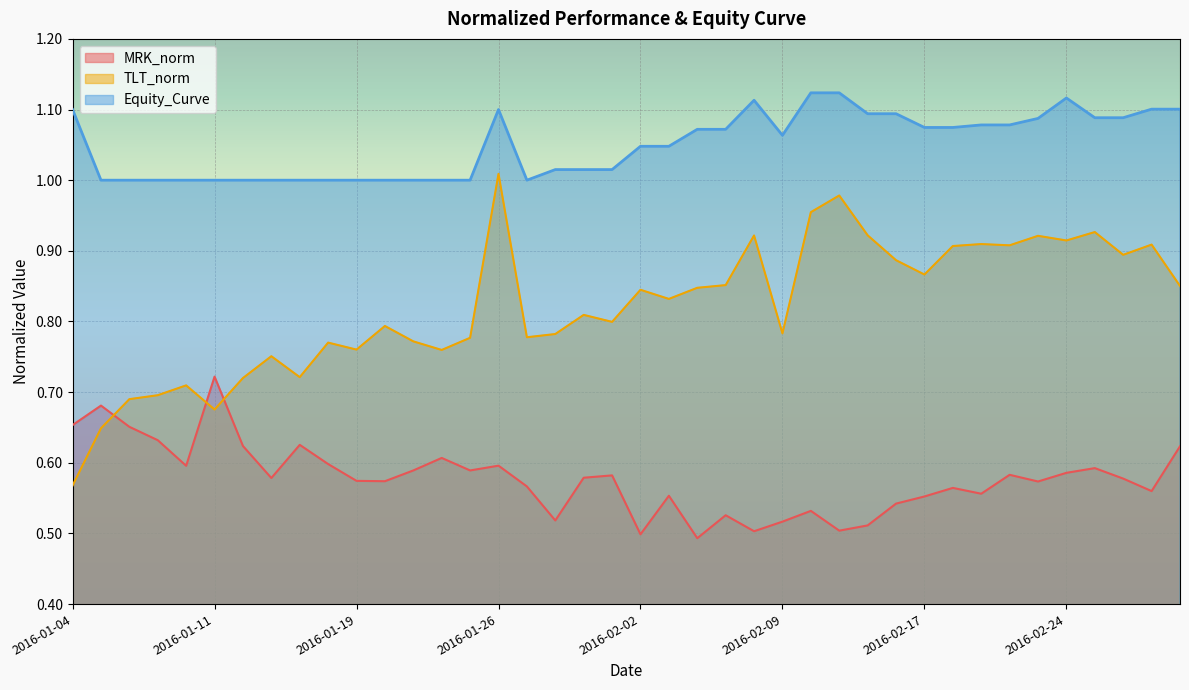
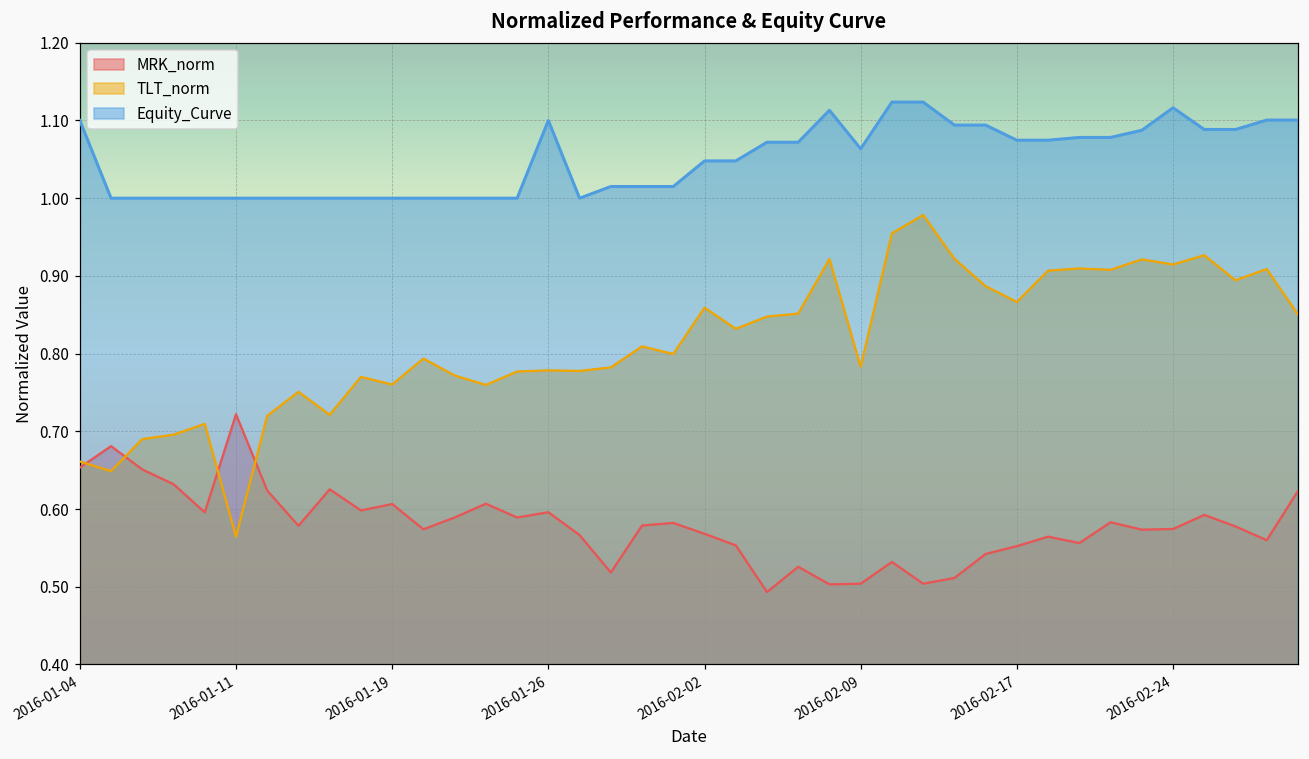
TLT_norm, 2016-01-04: 0.57 -> 0.66
TLT_norm, 2016-01-11: 0.68 -> 0.56
MRK_norm, 2016-01-19: 0.57 -> 0.61
TLT_norm, 2016-01-26: 1.01 -> 0.78
MRK_norm, 2016-02-02: 0.50 -> 0.57
TLT_norm, 2016-02-02: 0.84 -> 0.86
MRK_norm, 2016-02-09: 0.52 -> 0.50
MRK_norm, 2016-02-24: 0.59 -> 0.57
